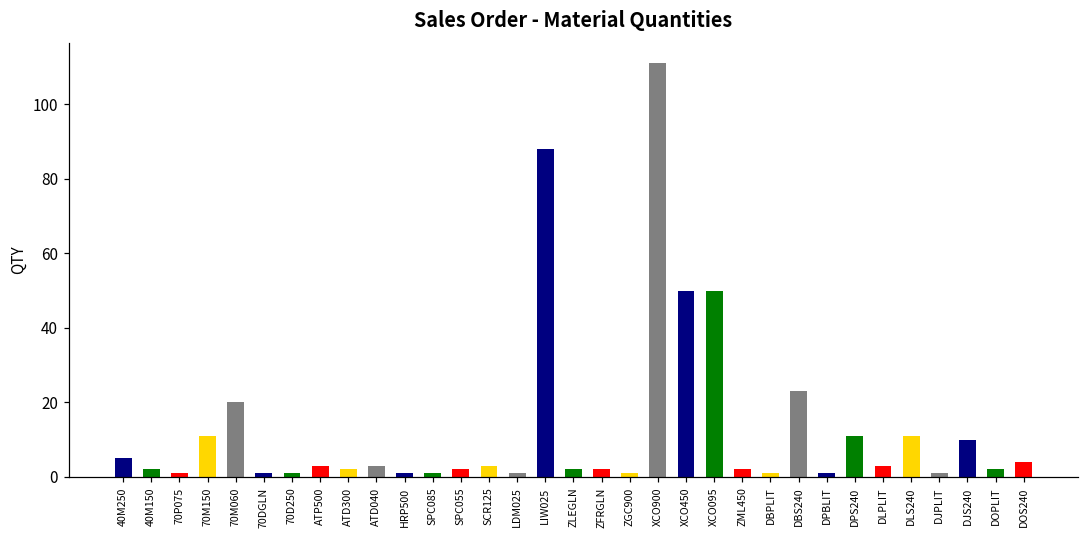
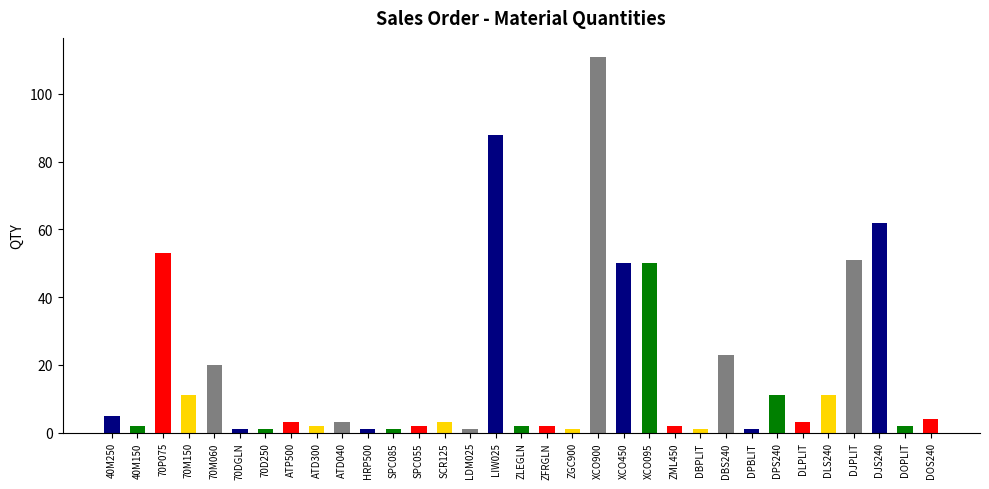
70P075: 1 -> 53
DJPLIT: 1 -> 51
DJS240: 10 -> 62
